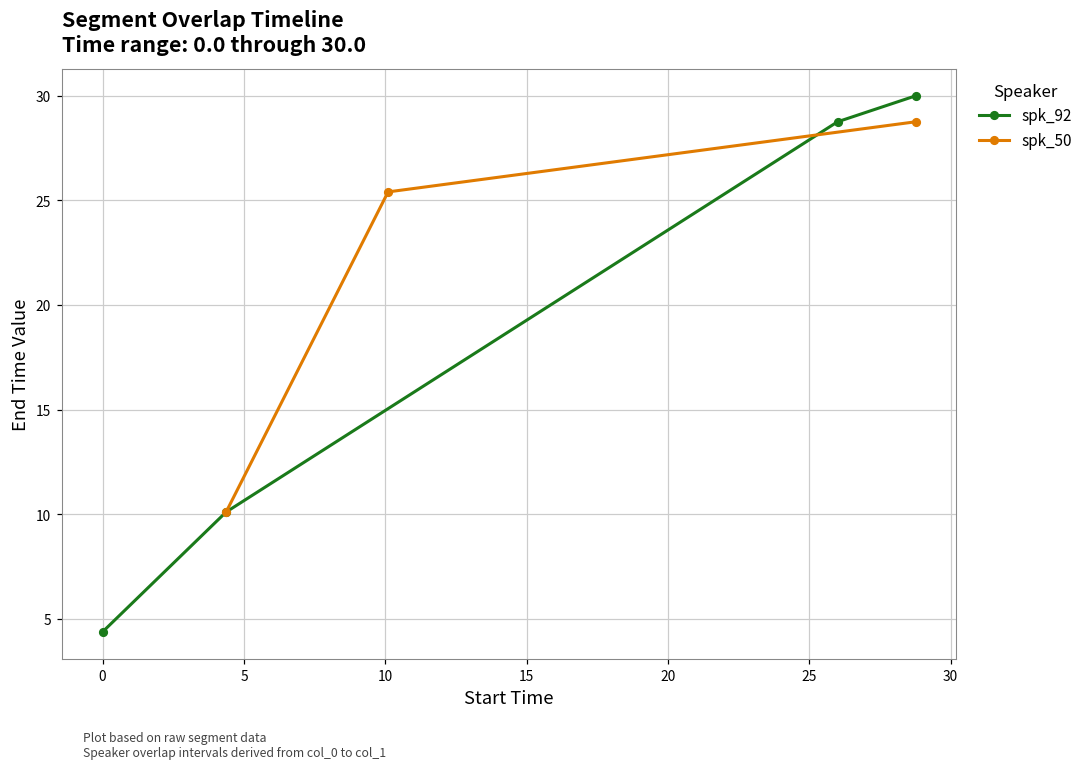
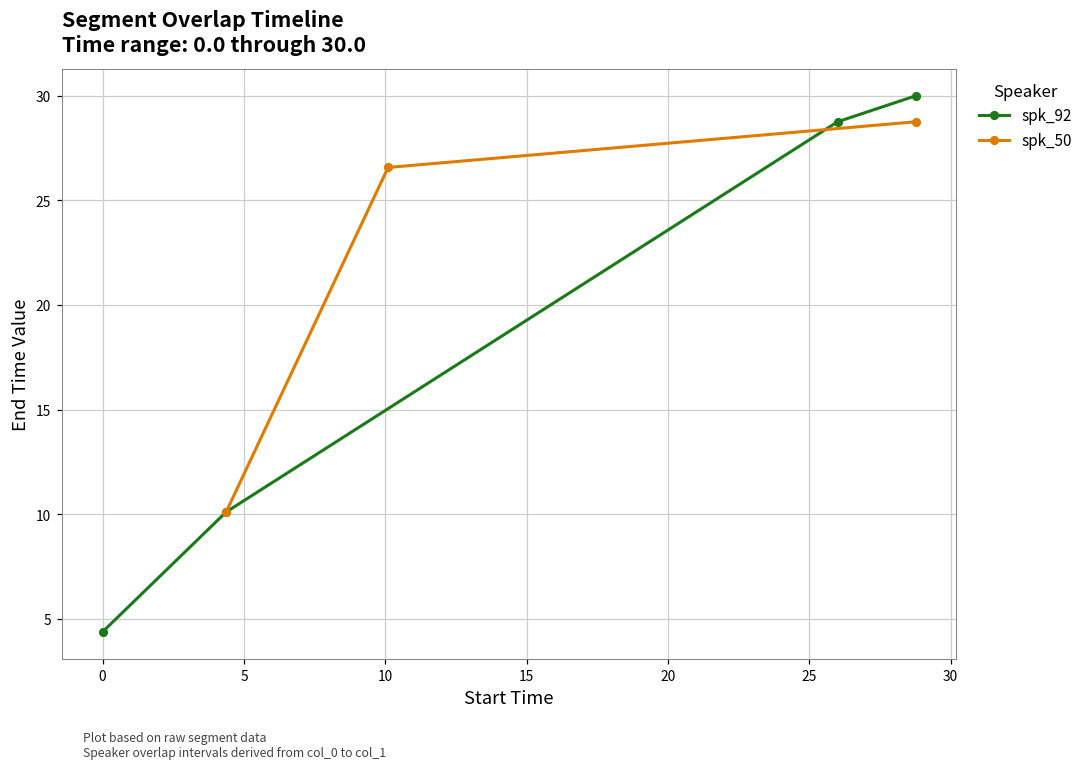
spk_50, 10: 25.4 -> 26.6
